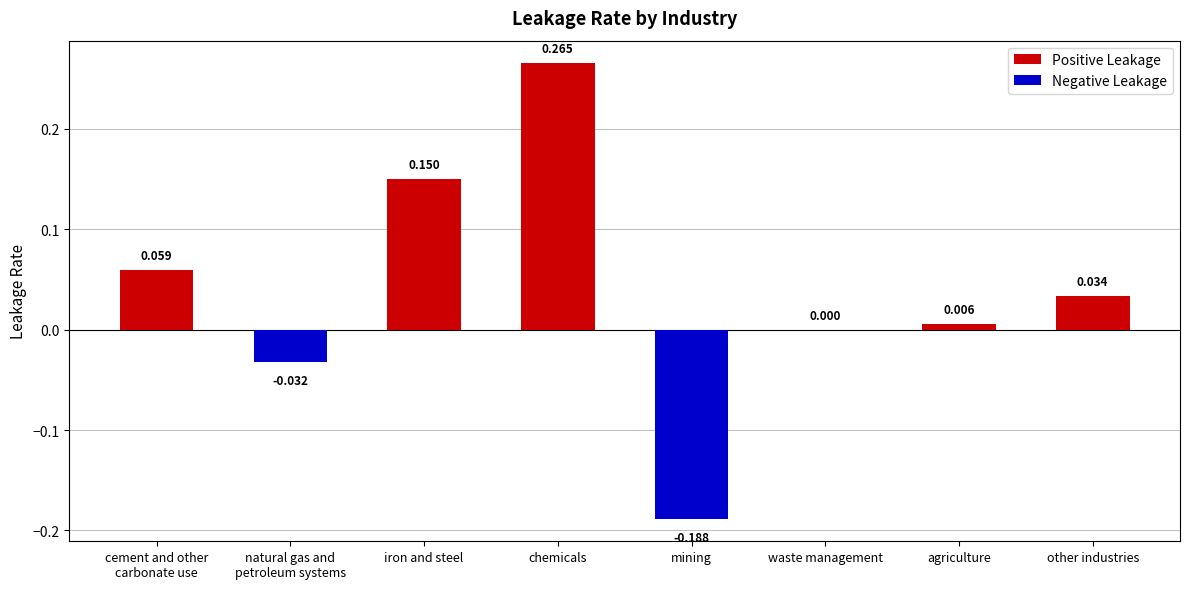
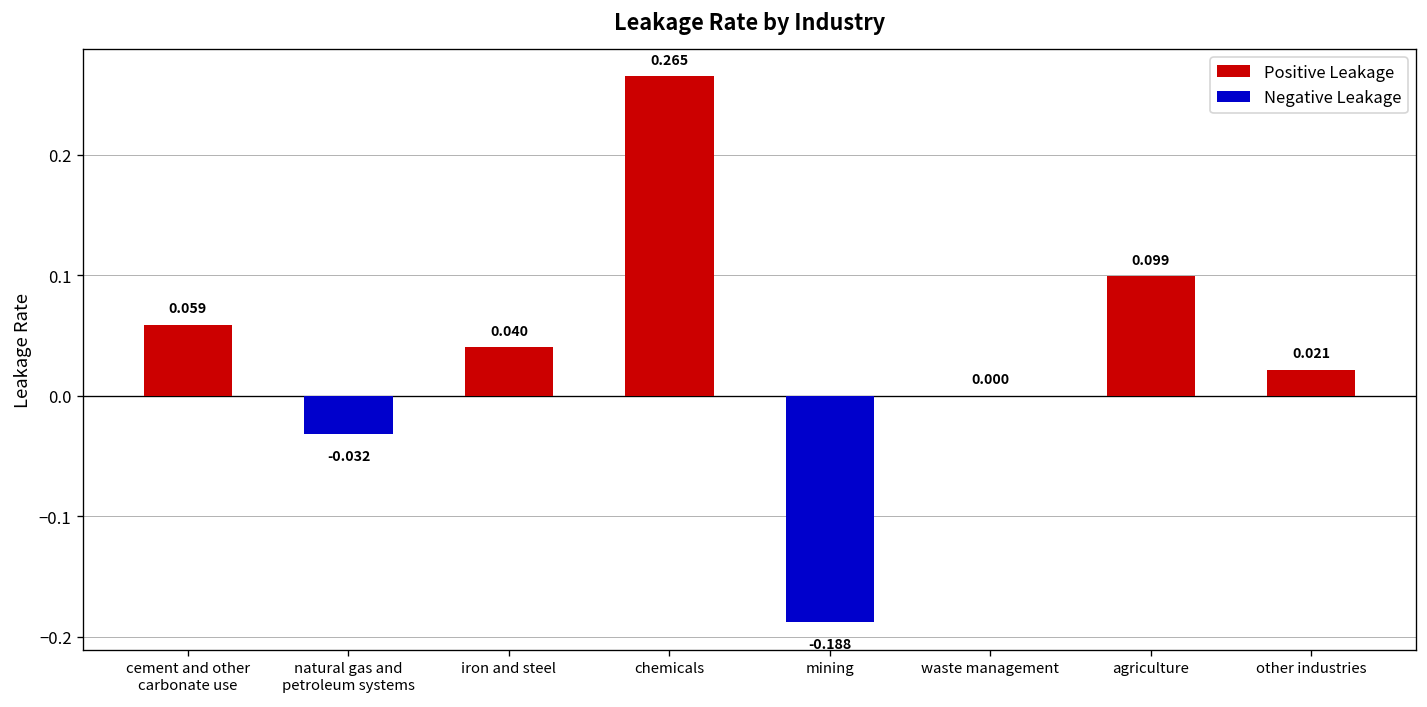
Positive Leakage, iron and steel: 0.150 -> 0.040
Positive Leakage, agriculture: 0.006 -> 0.099
Positive Leakage, other industries: 0.034 -> 0.021
